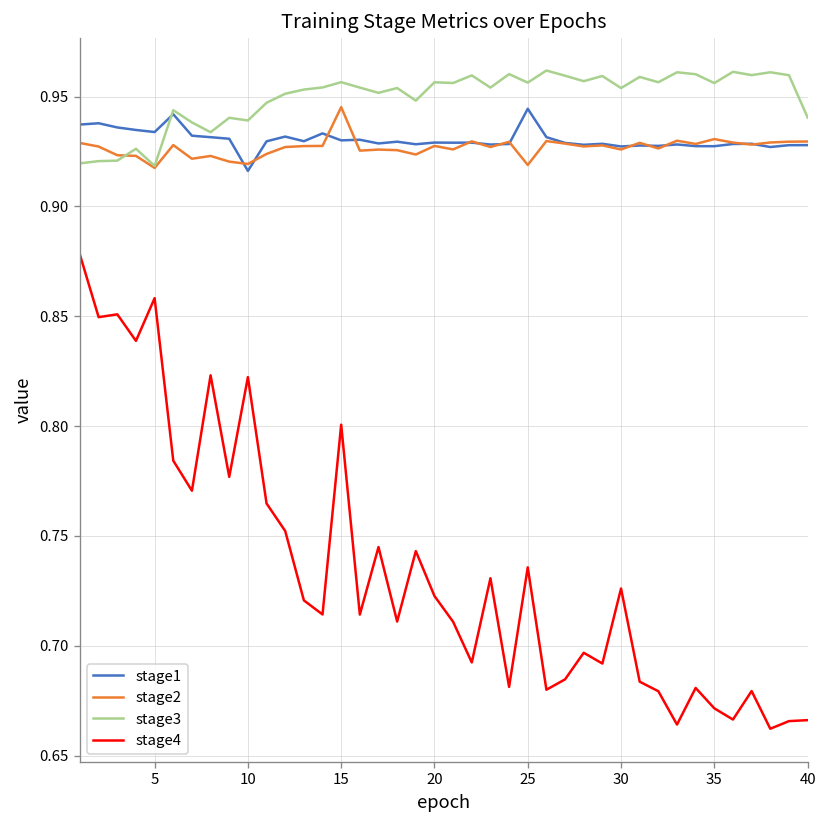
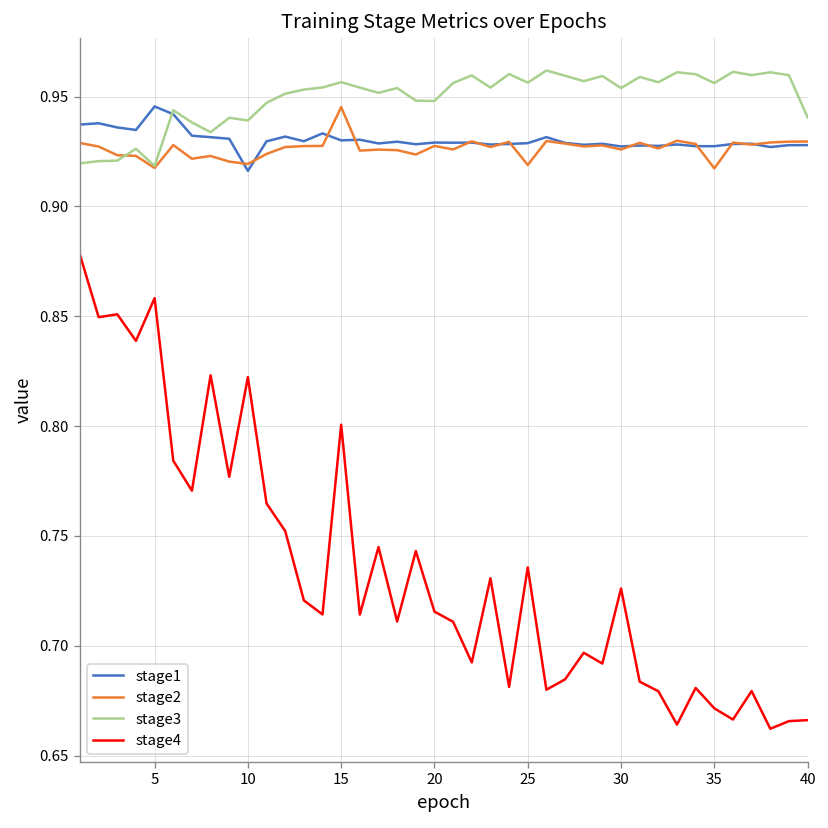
stage1, 5: 0.934 -> 0.946
stage3, 20: 0.957 -> 0.948
stage4, 20: 0.723 -> 0.716
stage1, 25: 0.944 -> 0.929
stage2, 35: 0.931 -> 0.917
